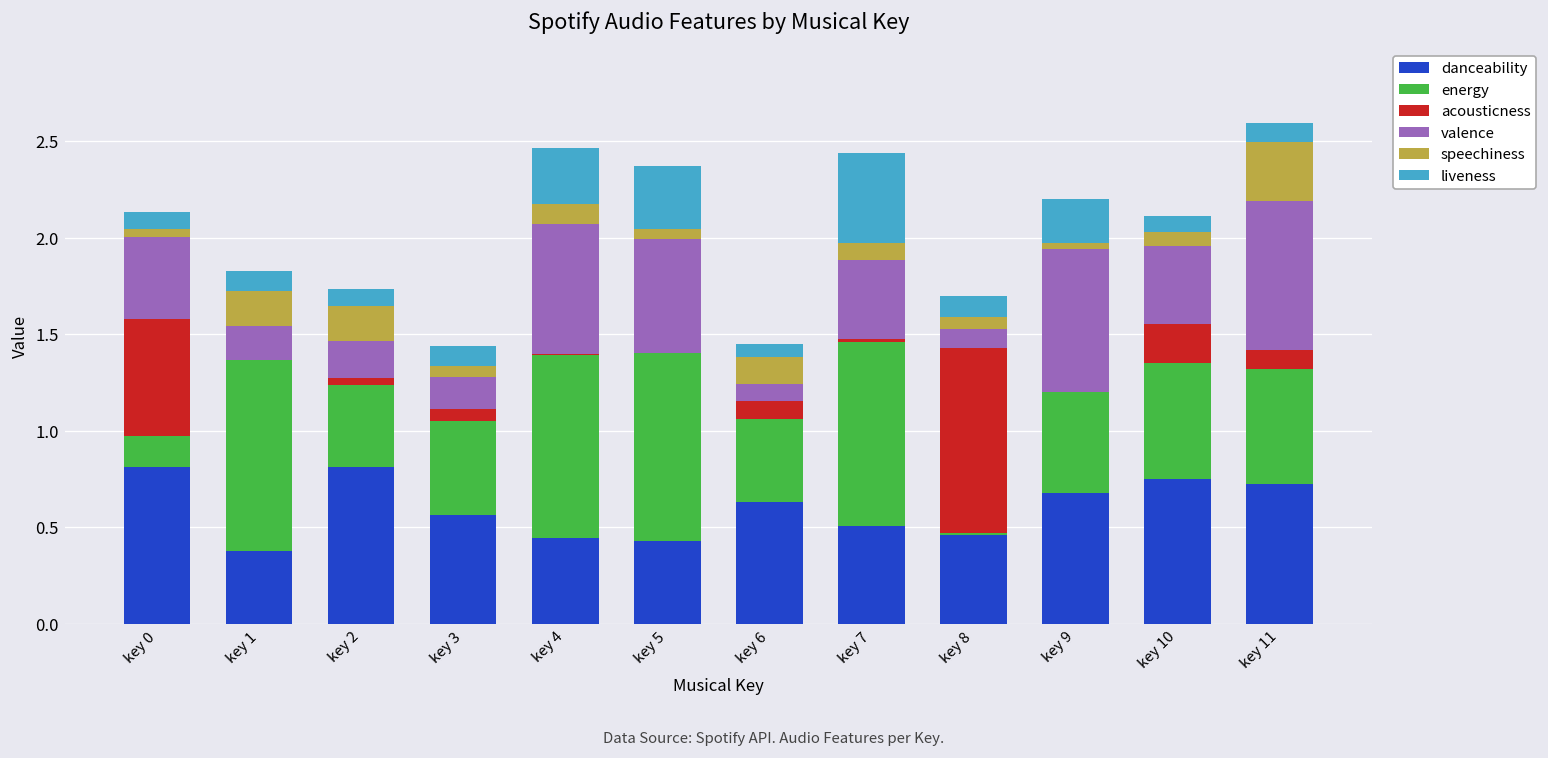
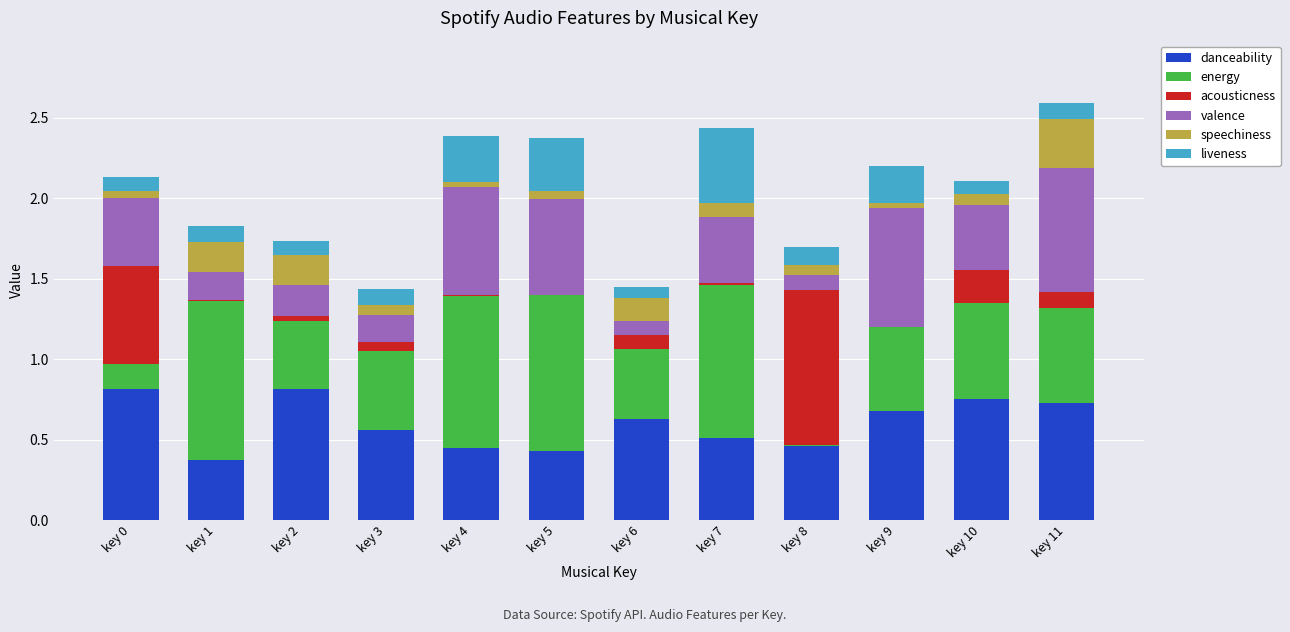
speechiness, key 4: 0.10 -> 0.03
